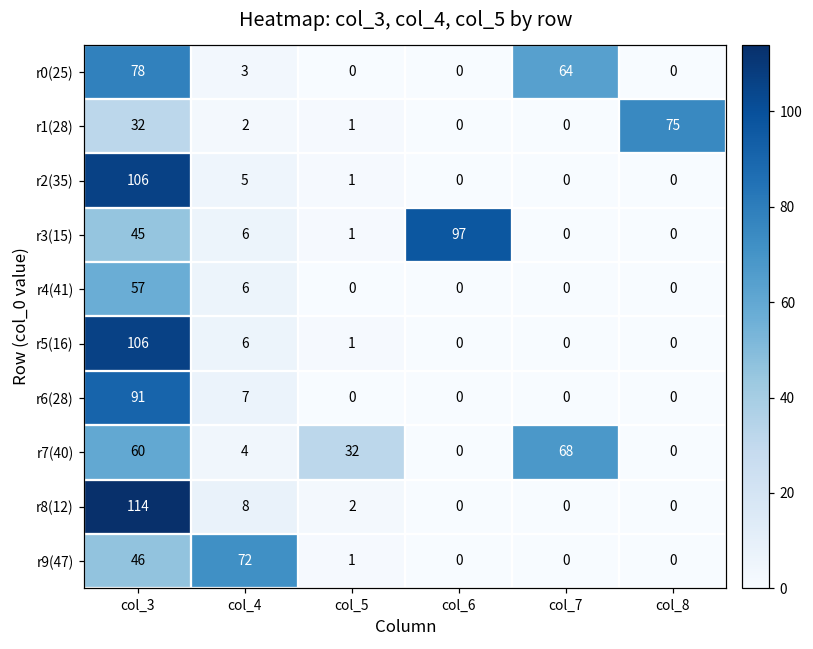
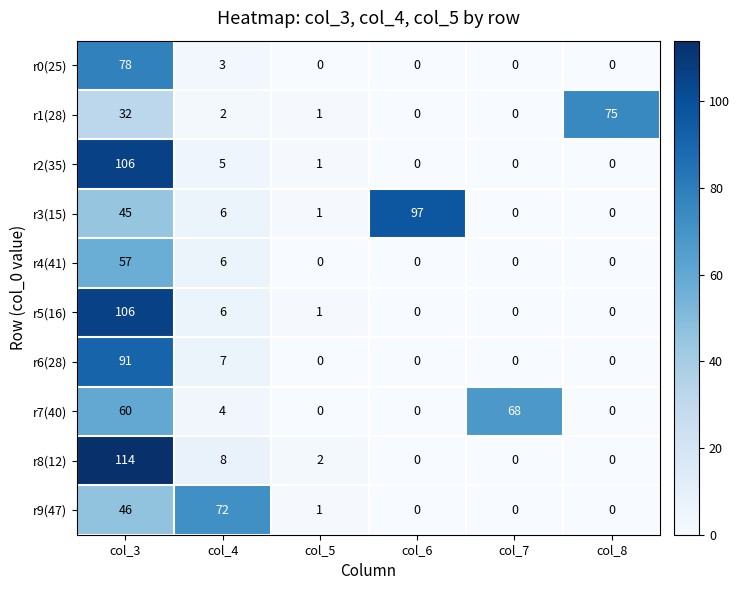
r0(25), col_7: 64 -> 0
r7(40), col_5: 32 -> 0
